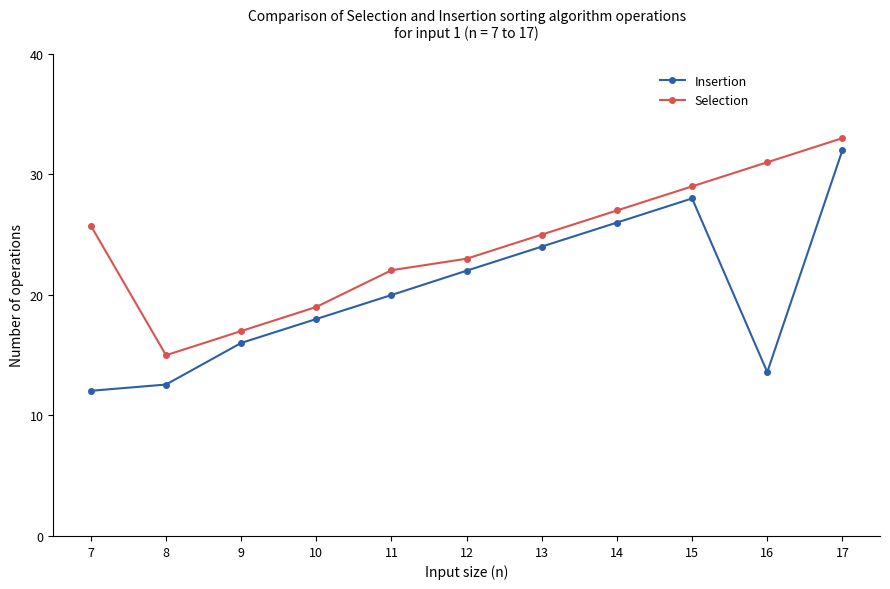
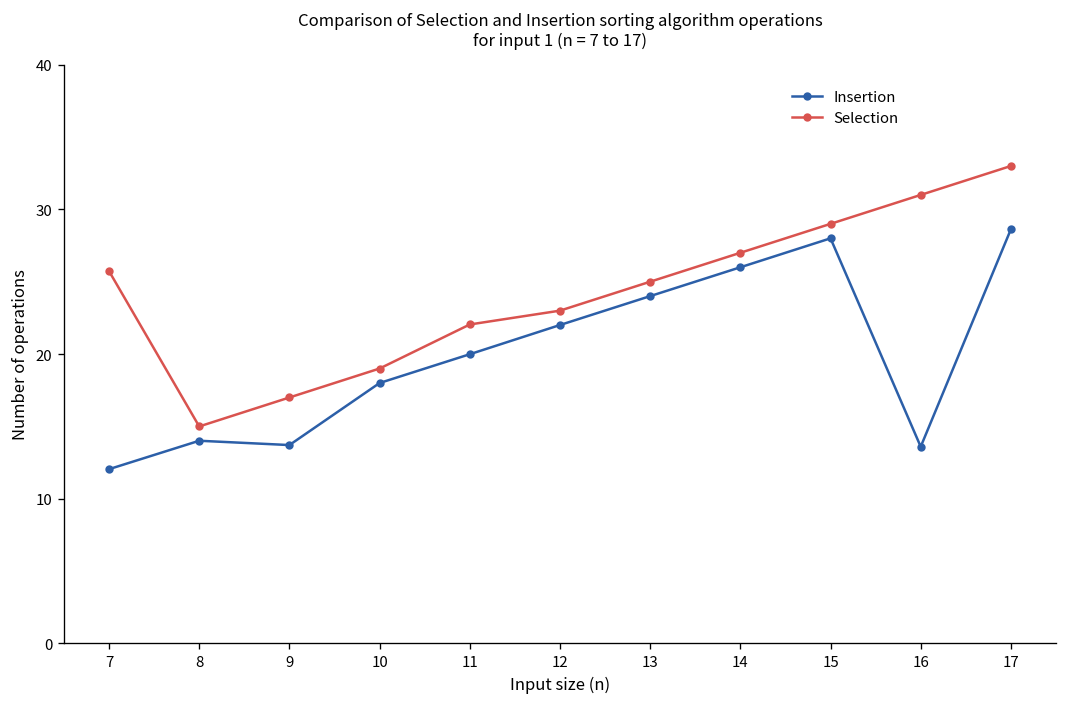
Insertion, 8: 12.6 -> 14.0
Insertion, 9: 16.0 -> 13.7
Insertion, 17: 32.0 -> 28.6
